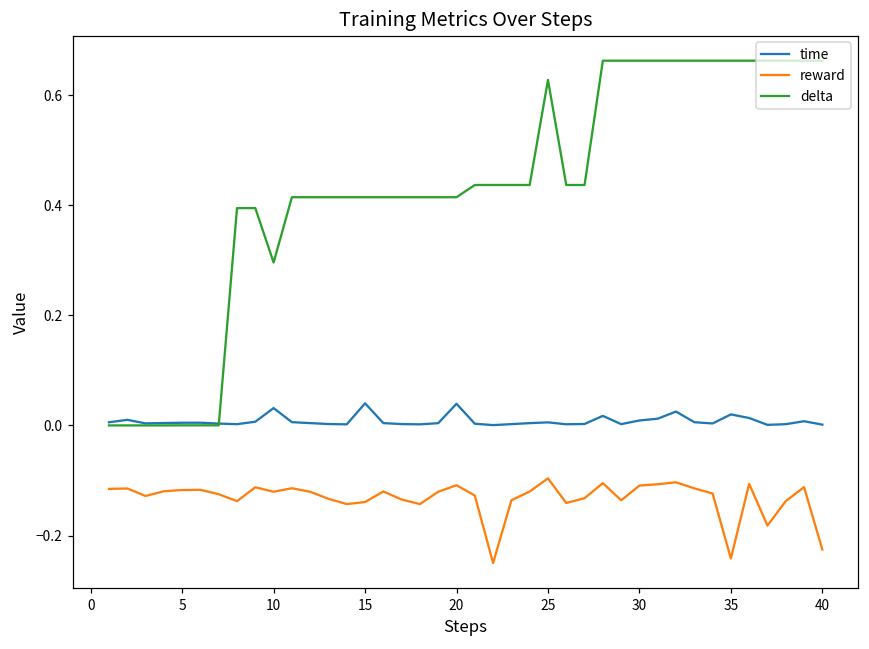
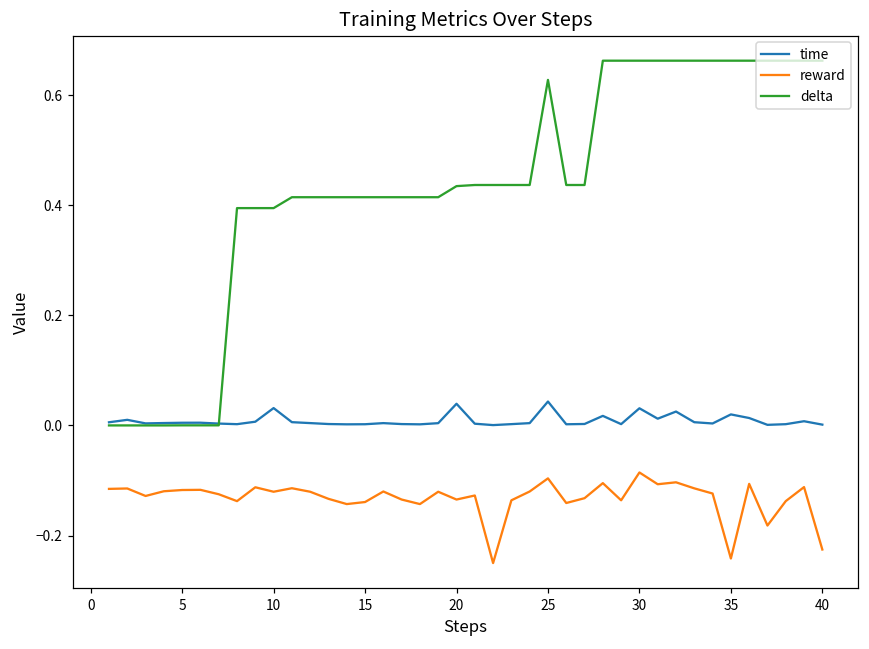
delta, 10: 0.30 -> 0.39
time, 15: 0.04 -> 0.00
reward, 20: -0.11 -> -0.13
delta, 20: 0.41 -> 0.43
time, 25: 0.01 -> 0.04
time, 30: 0.01 -> 0.03
reward, 30: -0.11 -> -0.09
